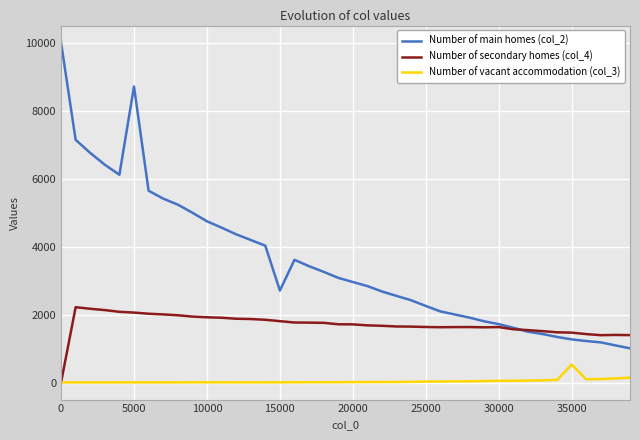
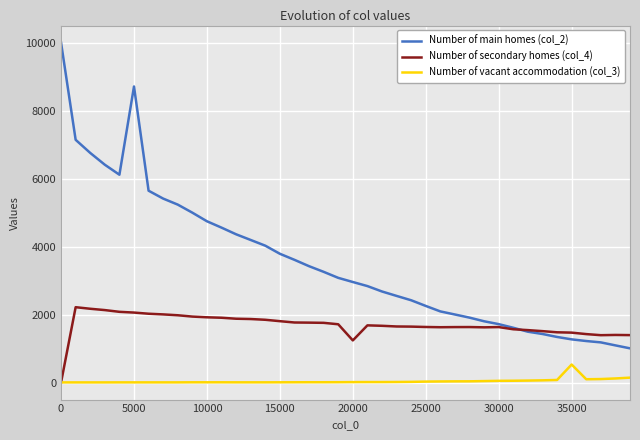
Number of main homes (col_2), 15000: 2700 -> 3800
Number of secondary homes (col_4), 20000: 1700 -> 1200
